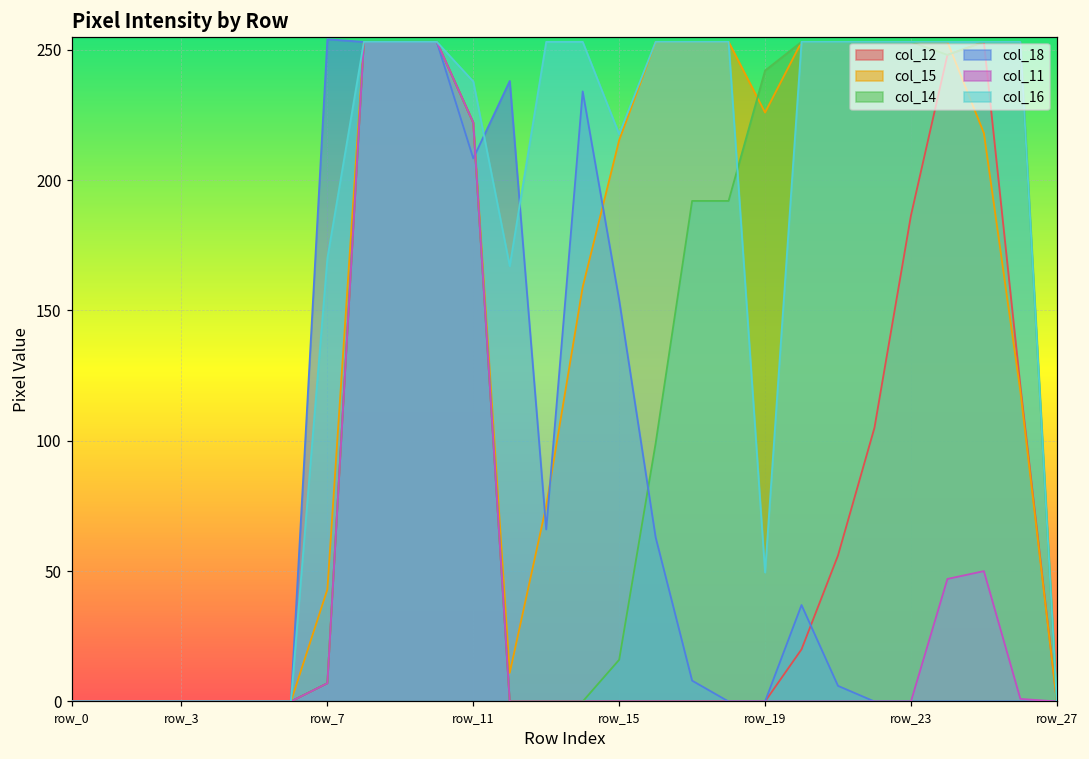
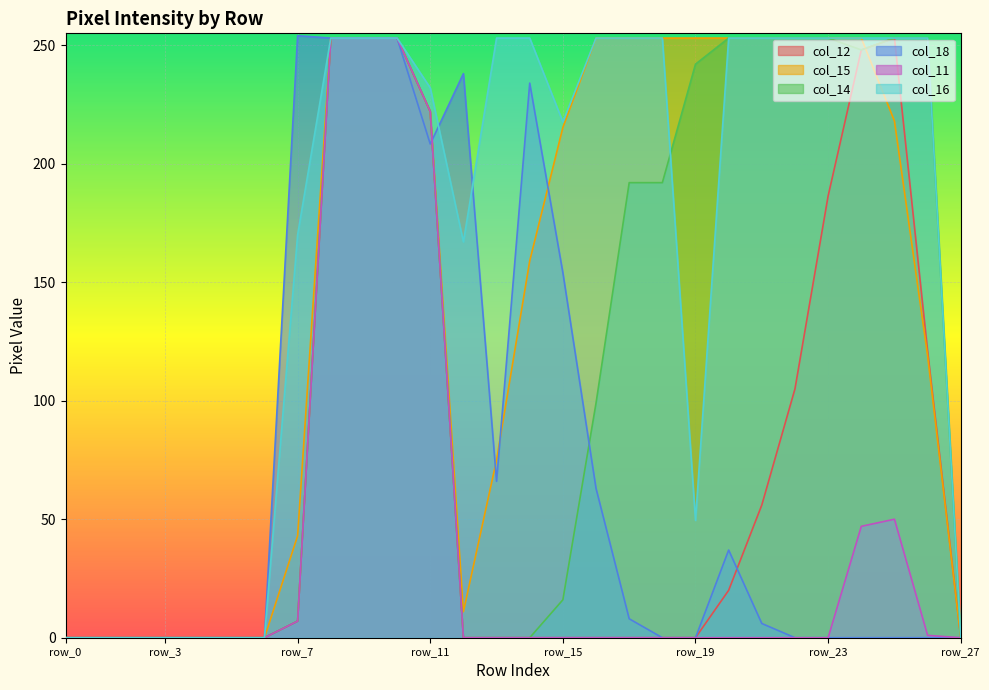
col_16, row_11: 238 -> 232
col_15, row_19: 226 -> 253
